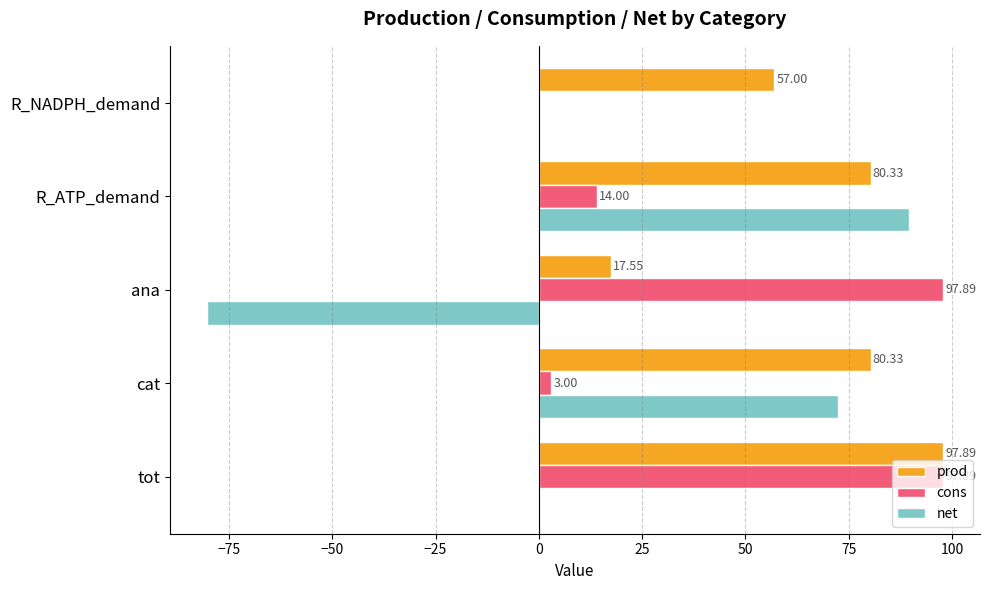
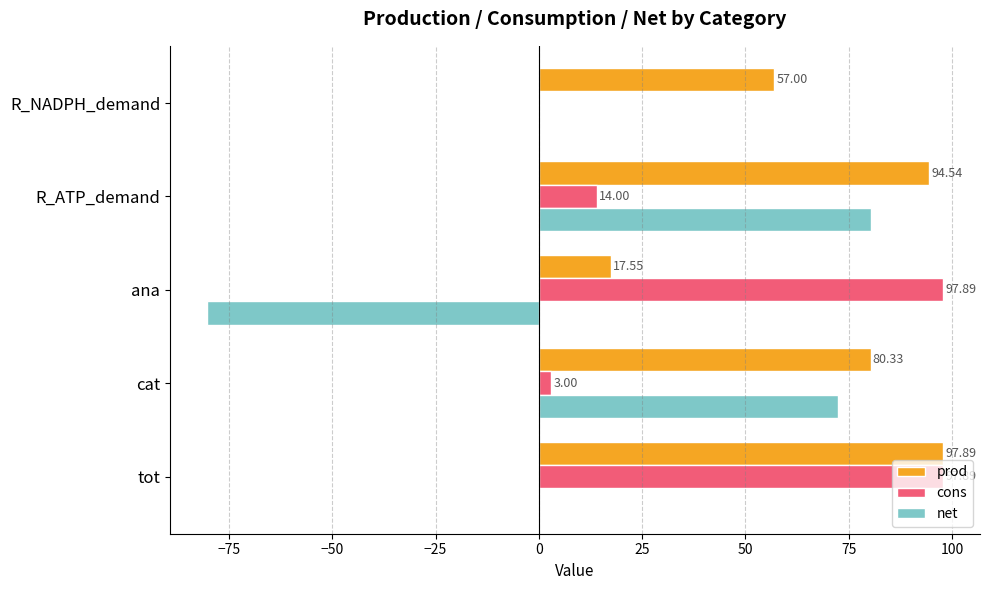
prod, R_ATP_demand: 80.33 -> 94.54
net, R_ATP_demand: 90 -> 80
